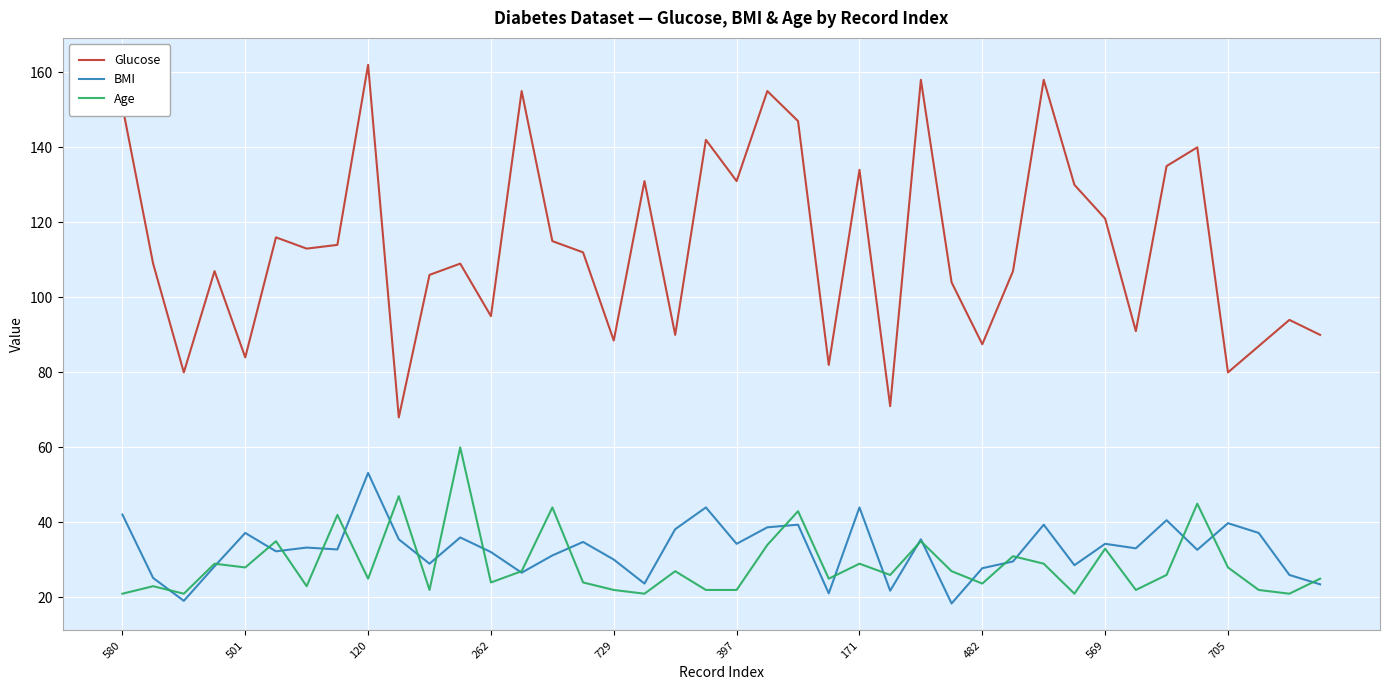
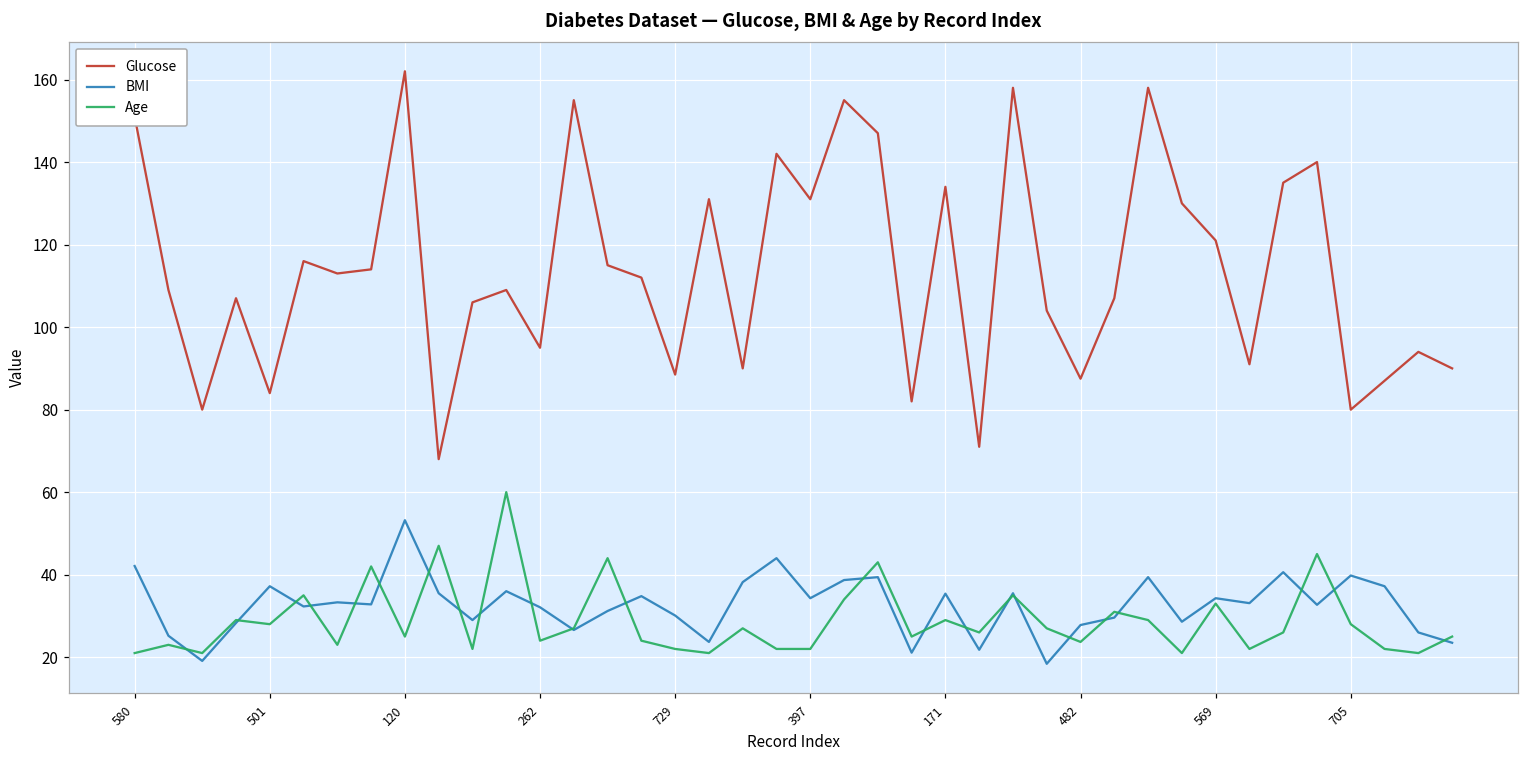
BMI, 171: 44 -> 35
